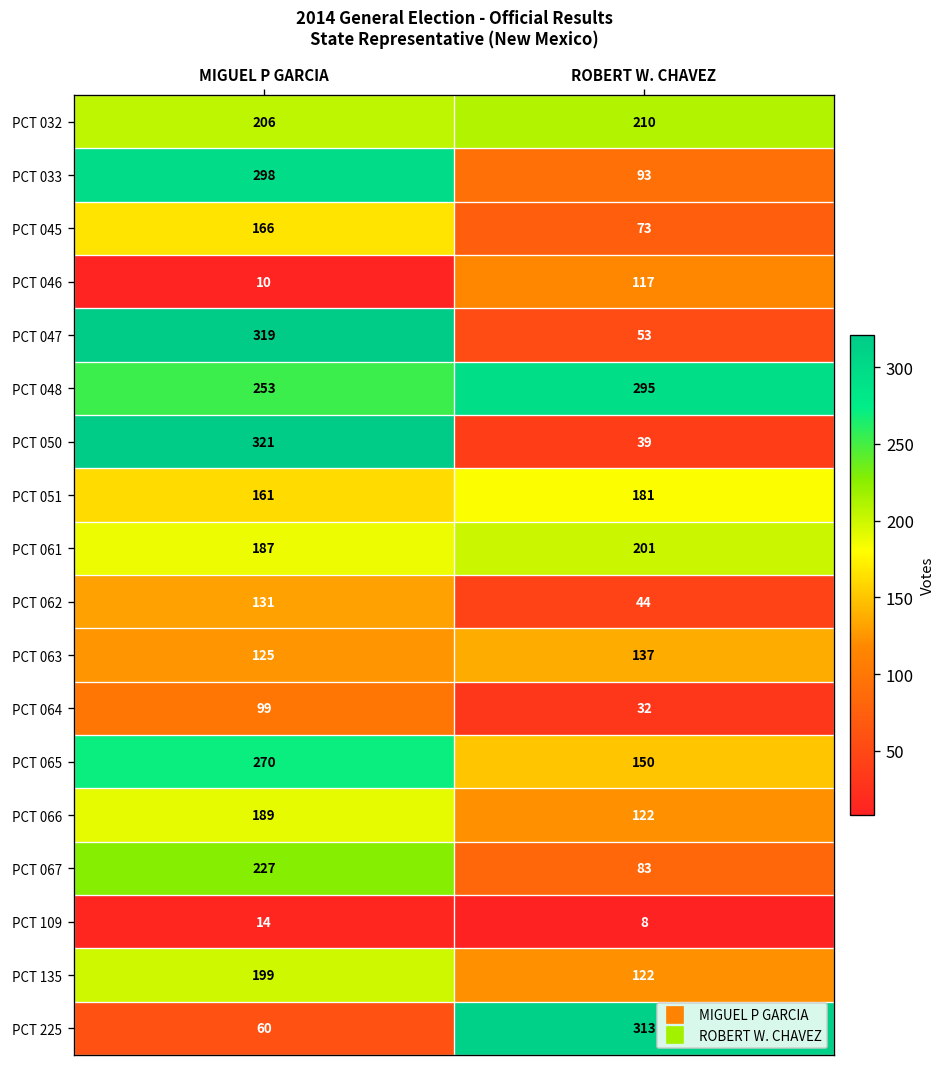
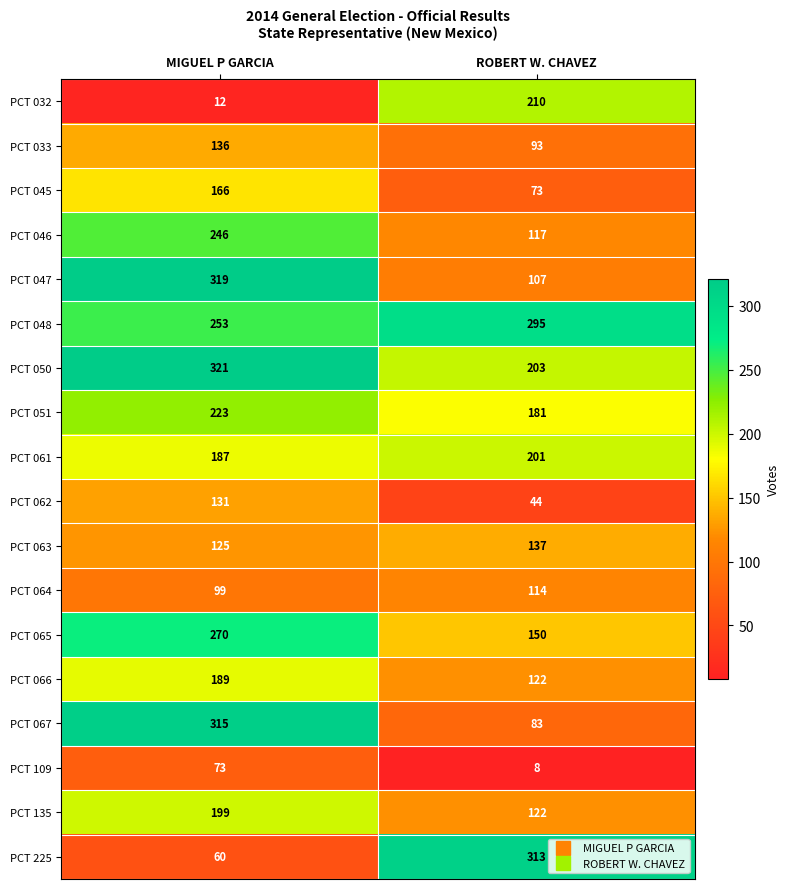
PCT 032, MIGUEL P GARCIA: 206 -> 12
PCT 033, MIGUEL P GARCIA: 298 -> 136
PCT 046, MIGUEL P GARCIA: 10 -> 246
PCT 047, ROBERT W. CHAVEZ: 53 -> 107
PCT 050, ROBERT W. CHAVEZ: 39 -> 203
PCT 051, MIGUEL P GARCIA: 161 -> 223
PCT 064, ROBERT W. CHAVEZ: 32 -> 114
PCT 067, MIGUEL P GARCIA: 227 -> 315
PCT 109, MIGUEL P GARCIA: 14 -> 73
